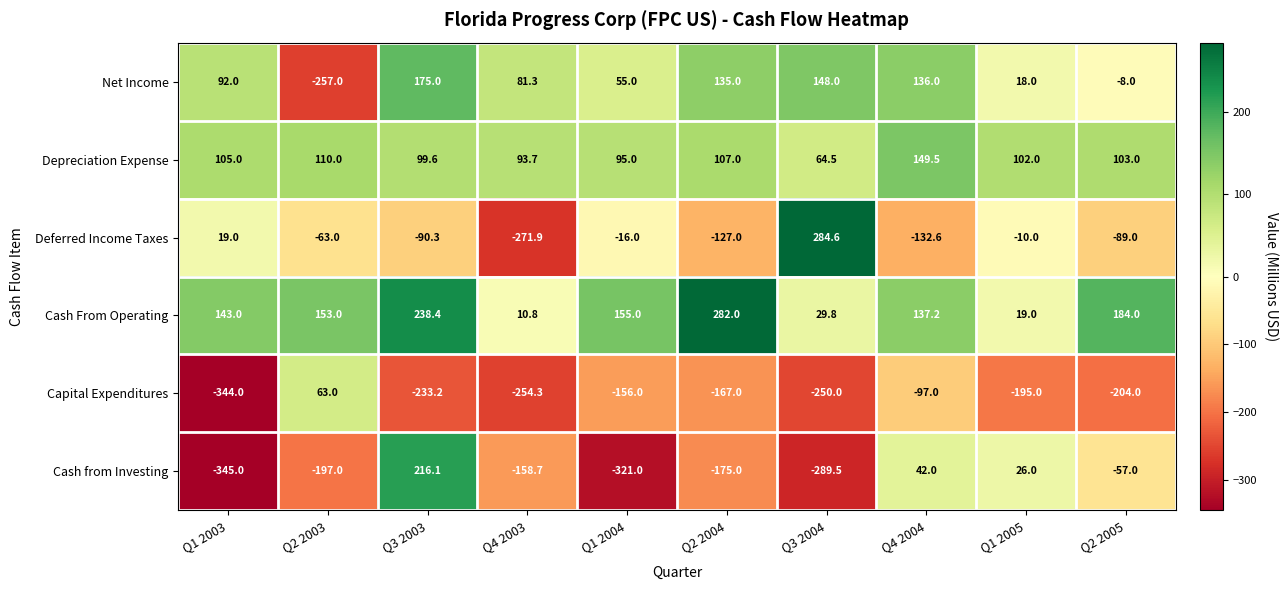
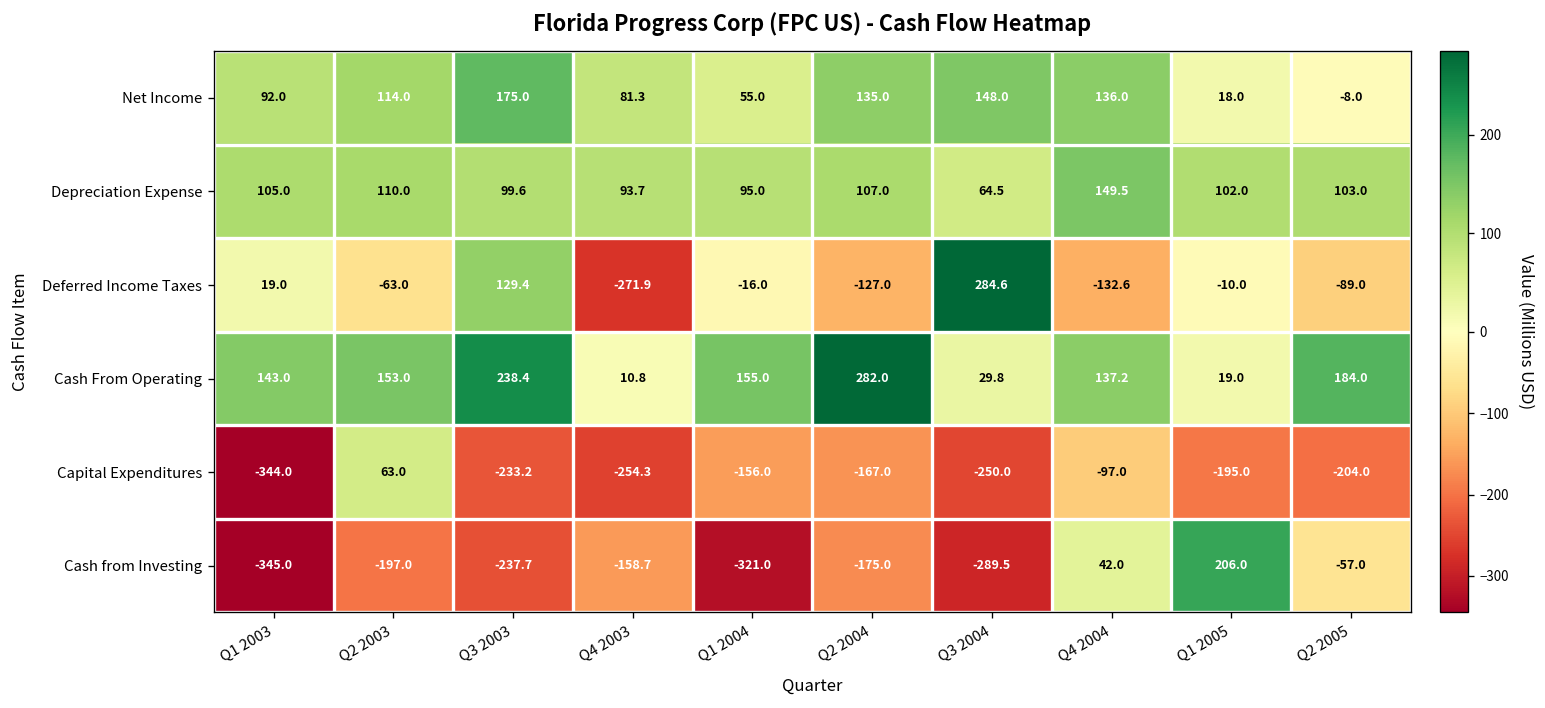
Net Income, Q2 2003: -257.0 -> 114.0
Deferred Income Taxes, Q3 2003: -90.3 -> 129.4
Cash from Investing, Q3 2003: 216.1 -> -237.7
Cash from Investing, Q1 2005: 26.0 -> 206.0
